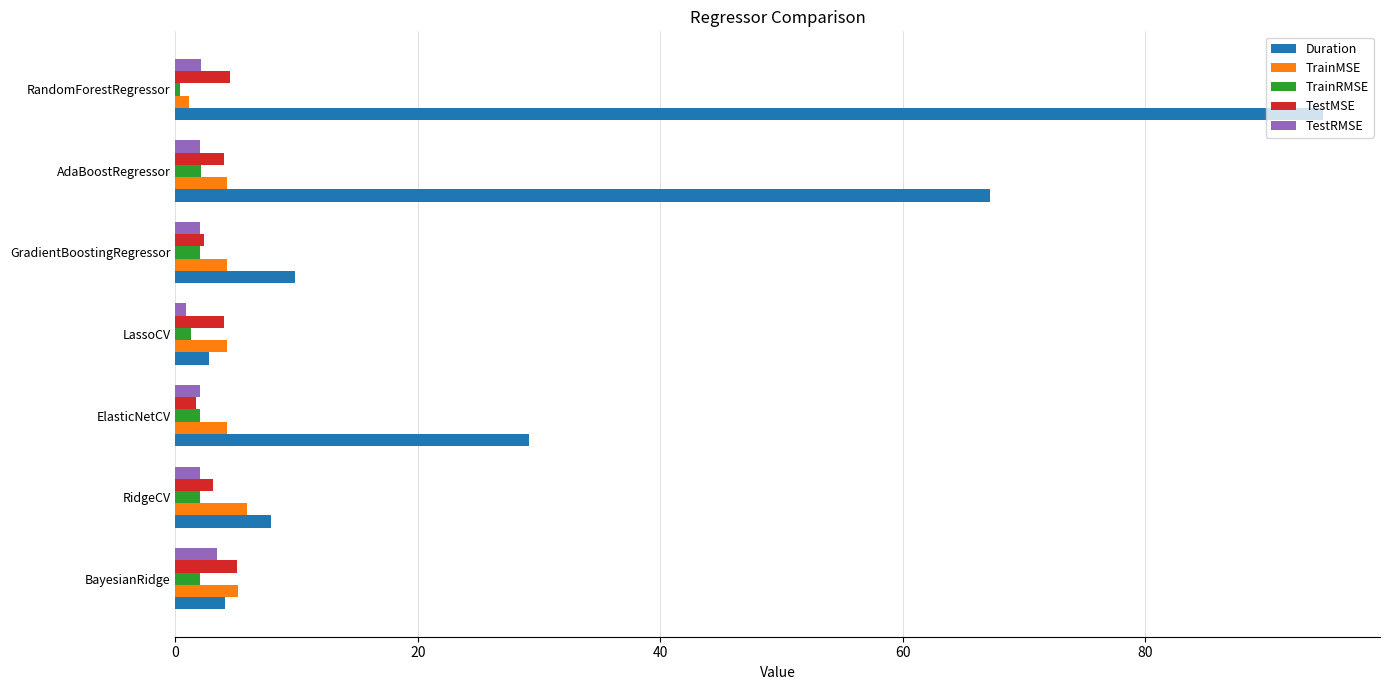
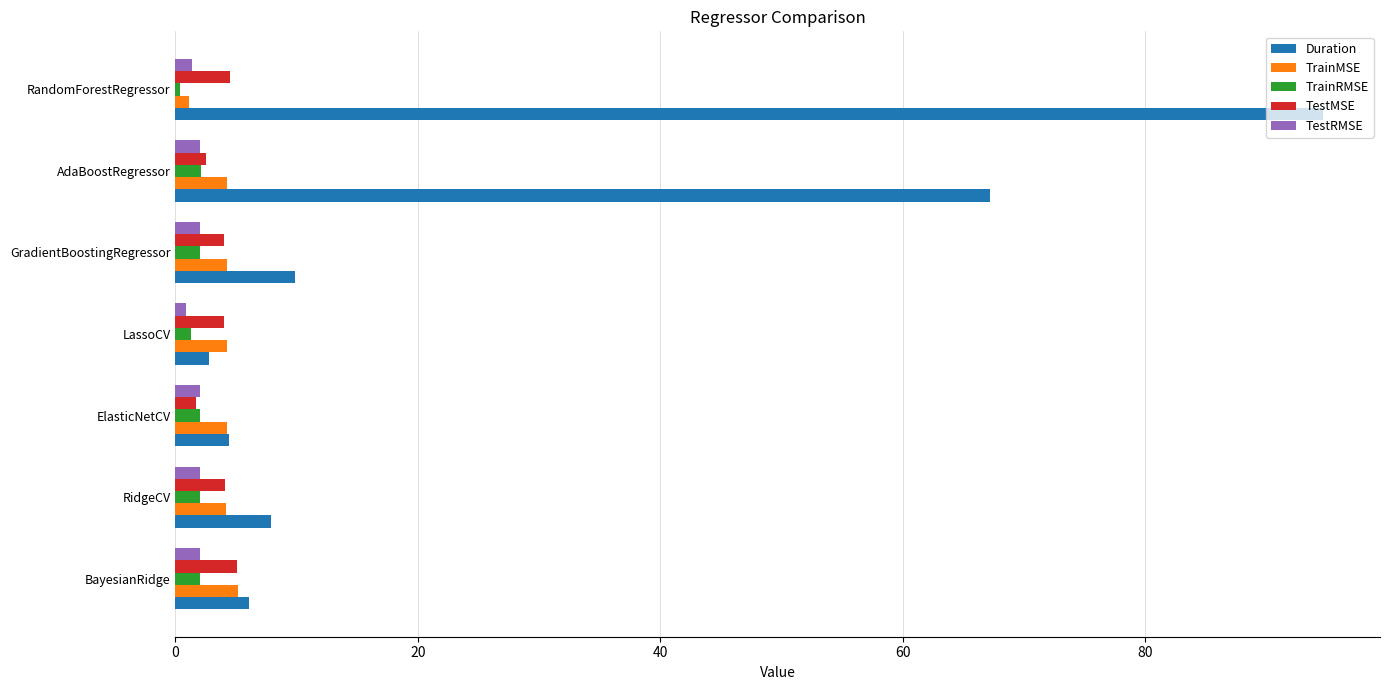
TestRMSE, RandomForestRegressor: 2.1 -> 1.4
TestMSE, AdaBoostRegressor: 4.0 -> 2.5
TestMSE, GradientBoostingRegressor: 2.4 -> 4.0
Duration, ElasticNetCV: 29.2 -> 4.5
TestMSE, RidgeCV: 3.1 -> 4.1
TrainMSE, RidgeCV: 5.9 -> 4.2
TestRMSE, BayesianRidge: 3.5 -> 2.0
Duration, BayesianRidge: 4.1 -> 6.1
